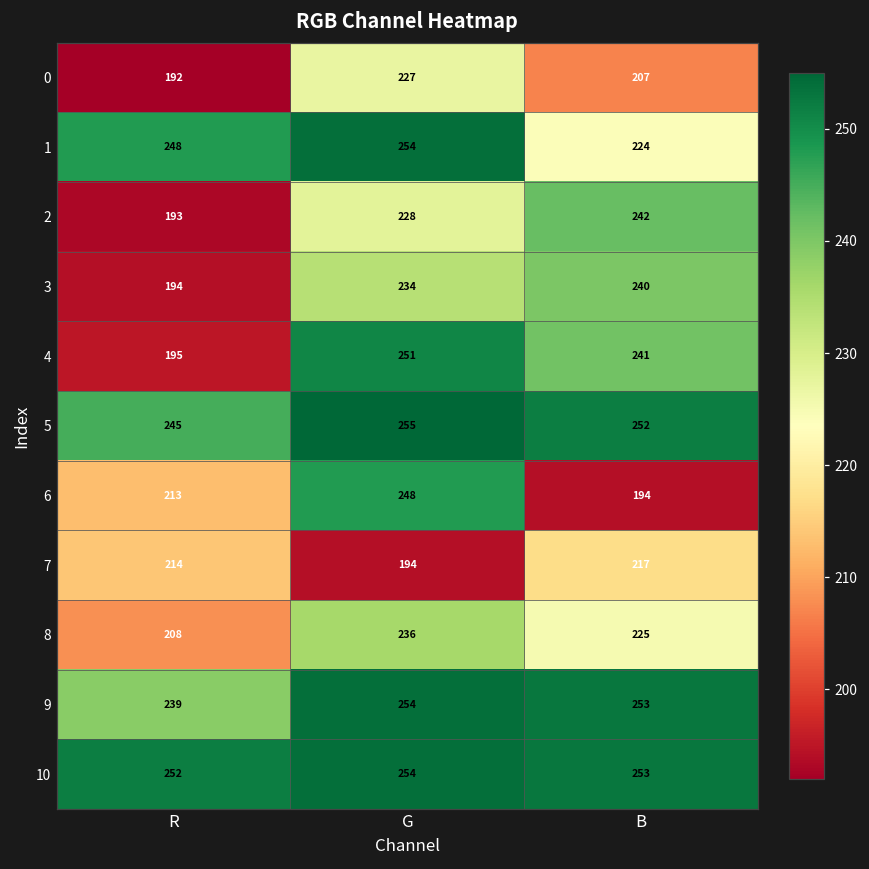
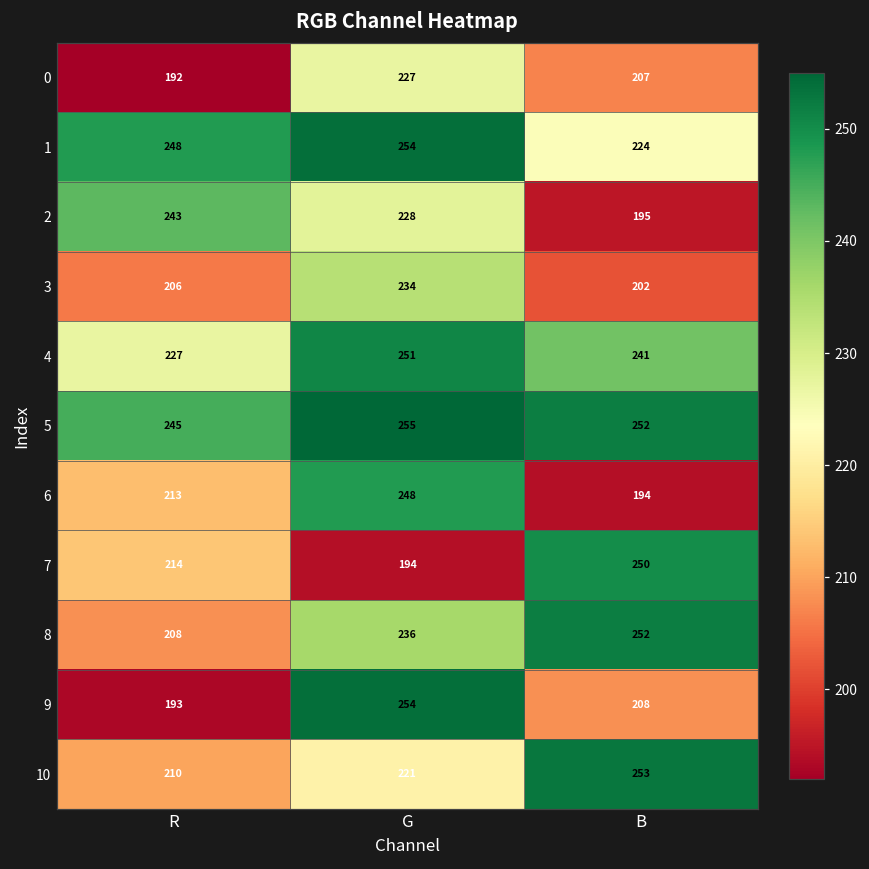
2, R: 193 -> 243
2, B: 242 -> 195
3, R: 194 -> 206
3, B: 240 -> 202
4, R: 195 -> 227
7, B: 217 -> 250
8, B: 225 -> 252
9, R: 239 -> 193
9, B: 253 -> 208
10, R: 252 -> 210
10, G: 254 -> 221
